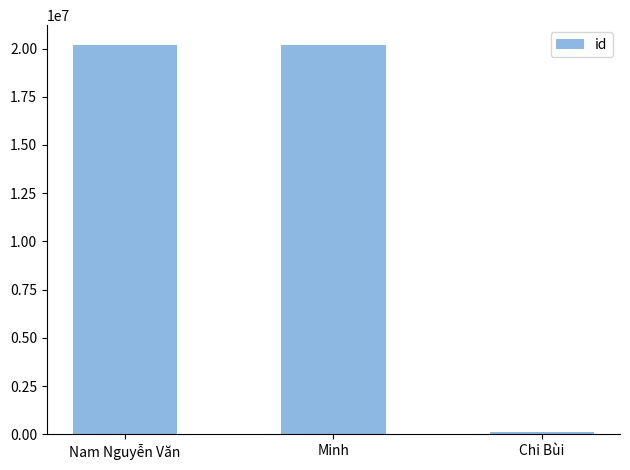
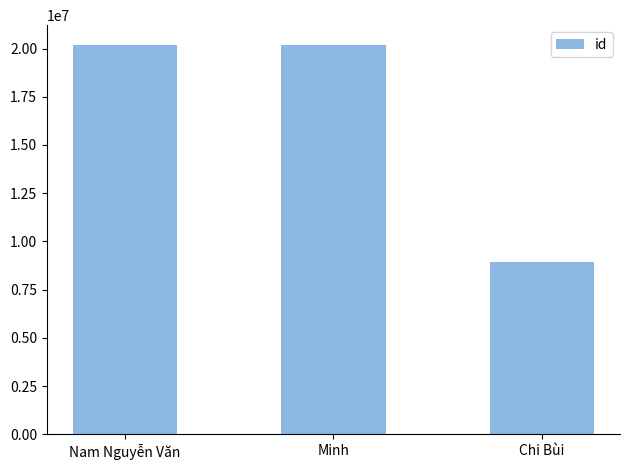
Chi Bùi: 100000 -> 9000000
